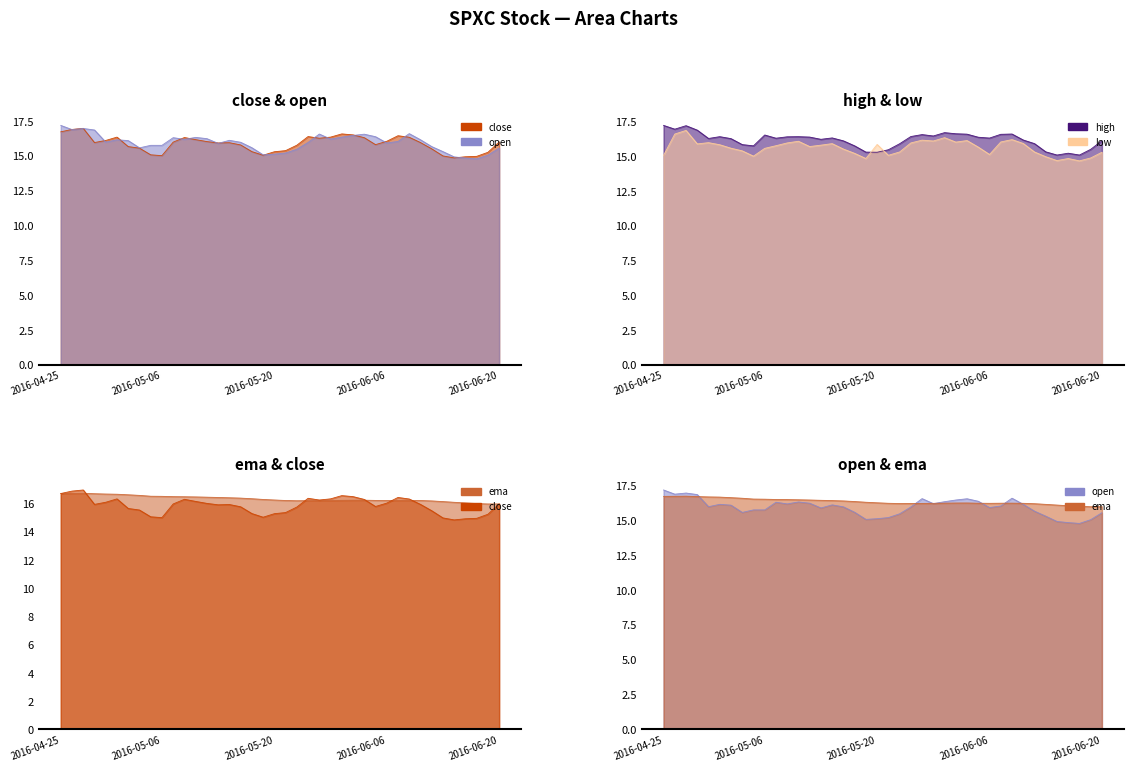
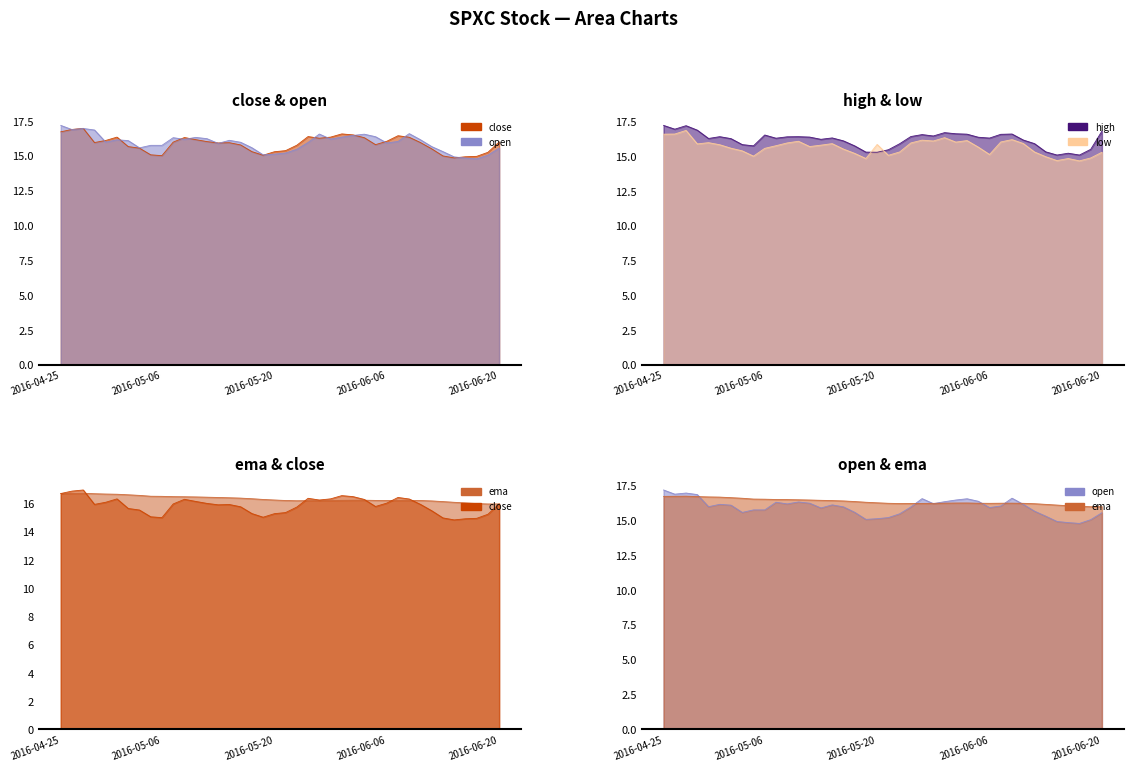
high & low, low, 2016-04-25: 15.1 -> 16.6
high & low, high, 2016-06-20: 16.1 -> 16.8
